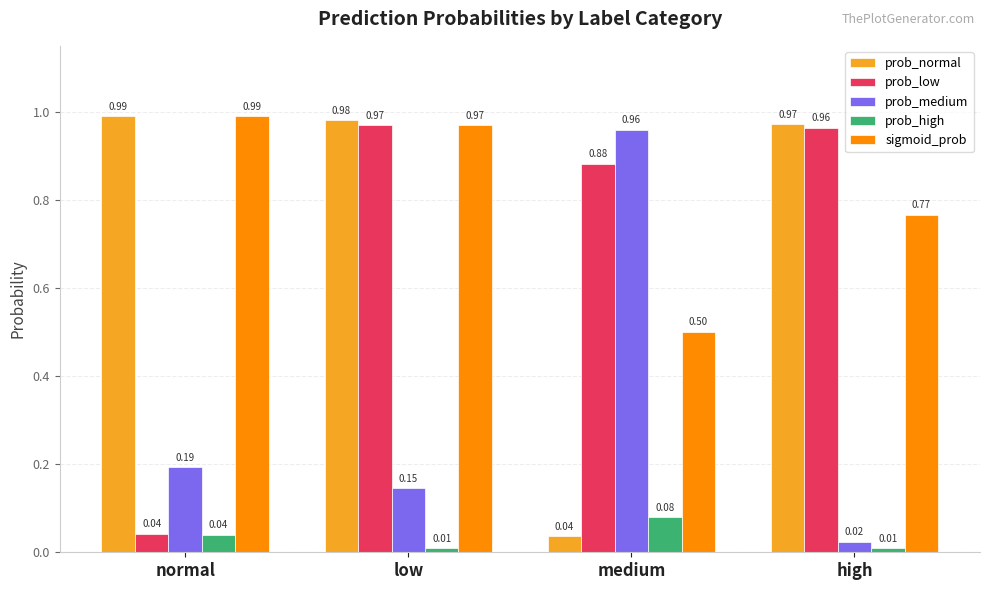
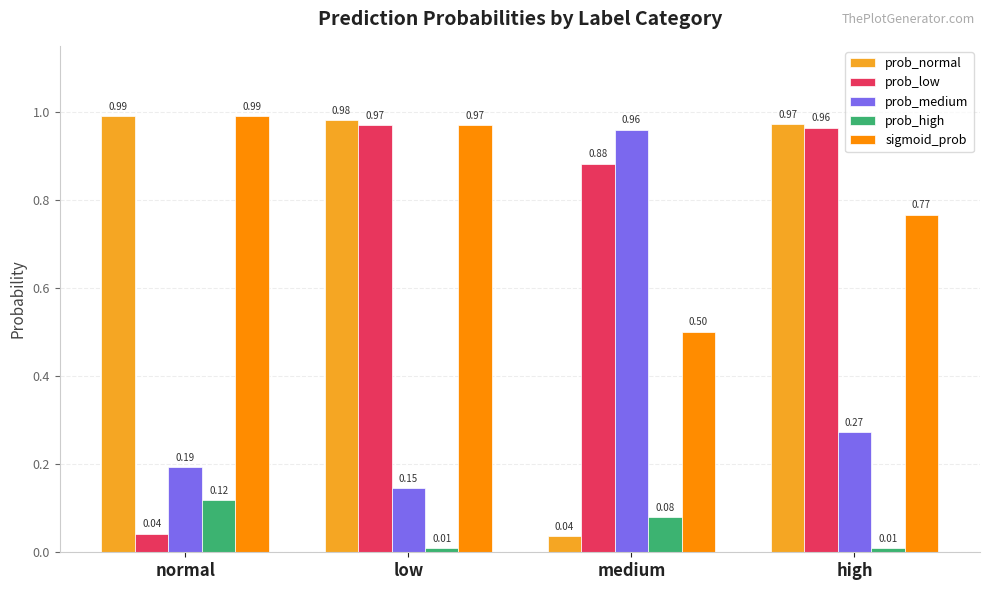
prob_high, normal: 0.04 -> 0.12
prob_medium, high: 0.02 -> 0.27
